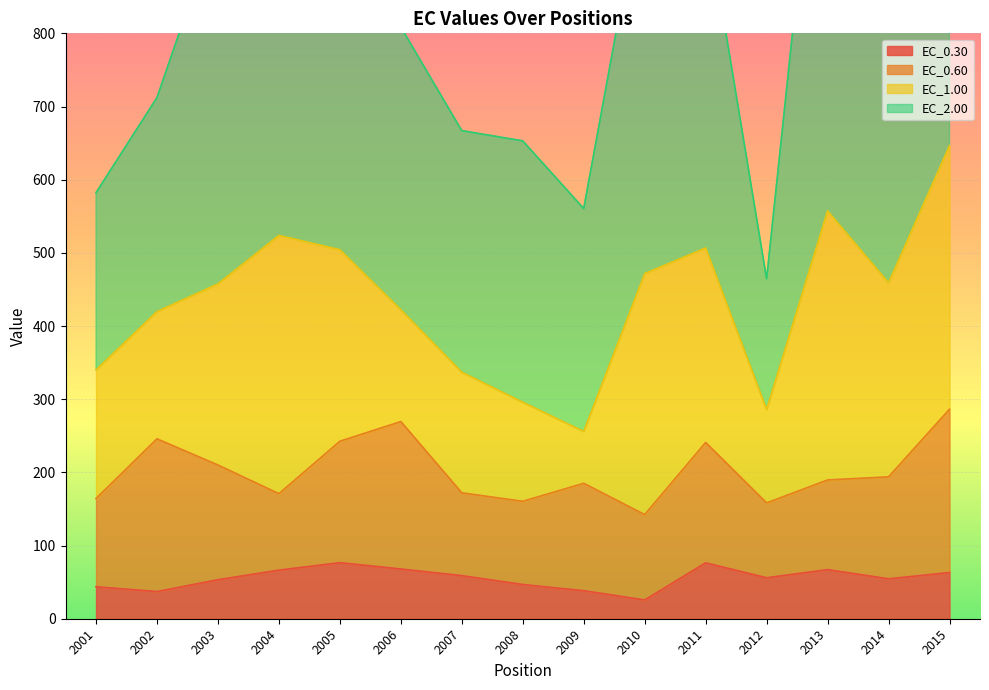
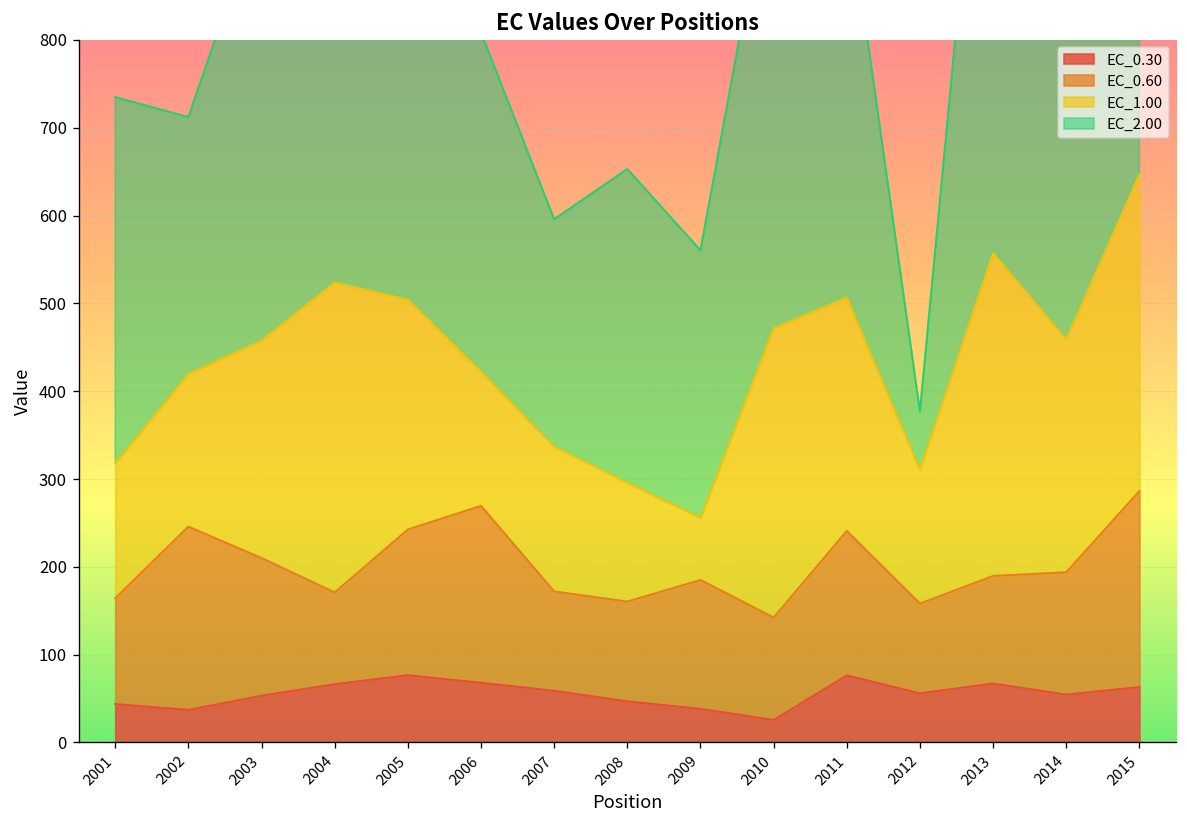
EC_1.00, 2001: 180 -> 150
EC_2.00, 2001: 240 -> 420
EC_2.00, 2007: 330 -> 260
EC_1.00, 2012: 130 -> 150
EC_2.00, 2012: 180 -> 70
